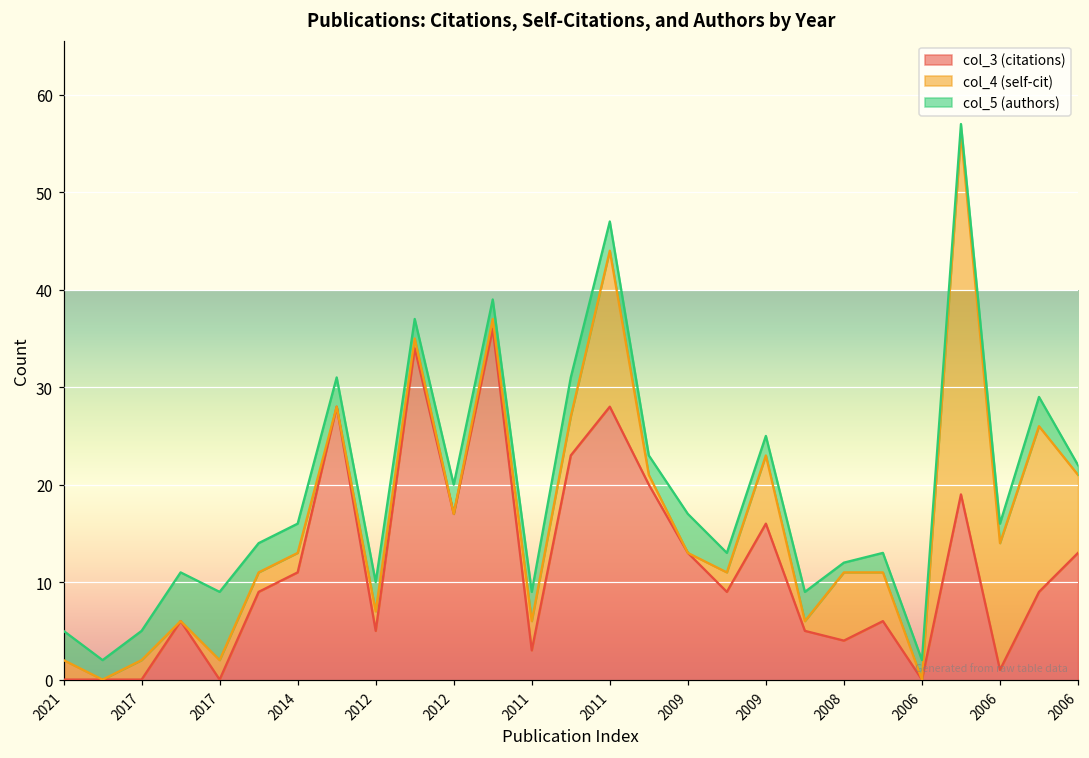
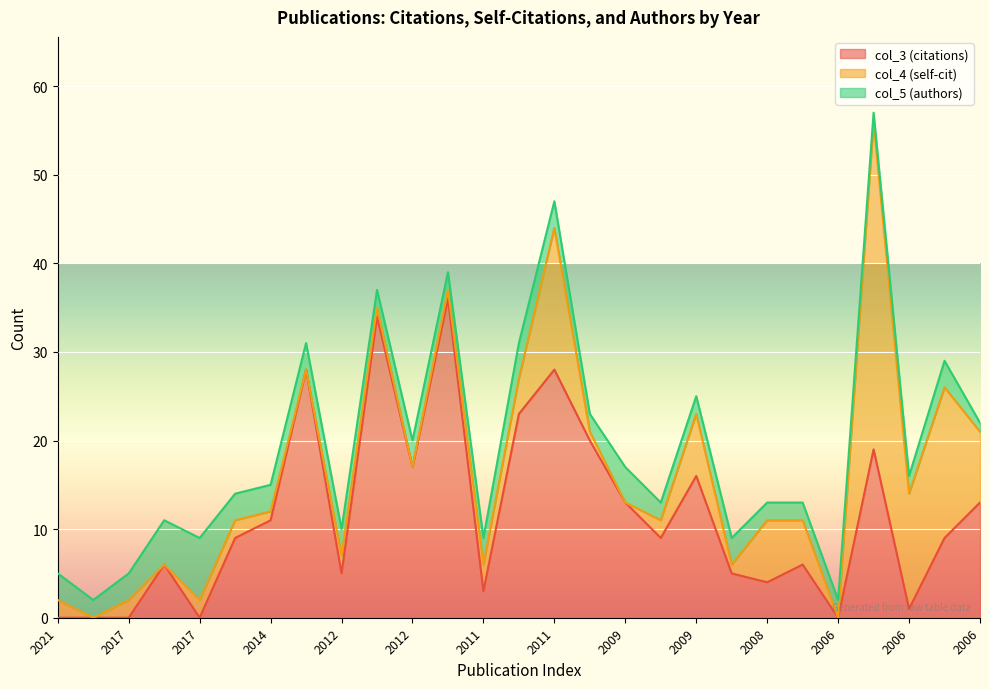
col_4 (self-cit), 2014: 2 -> 1
col_5 (authors), 2008: 1 -> 2
